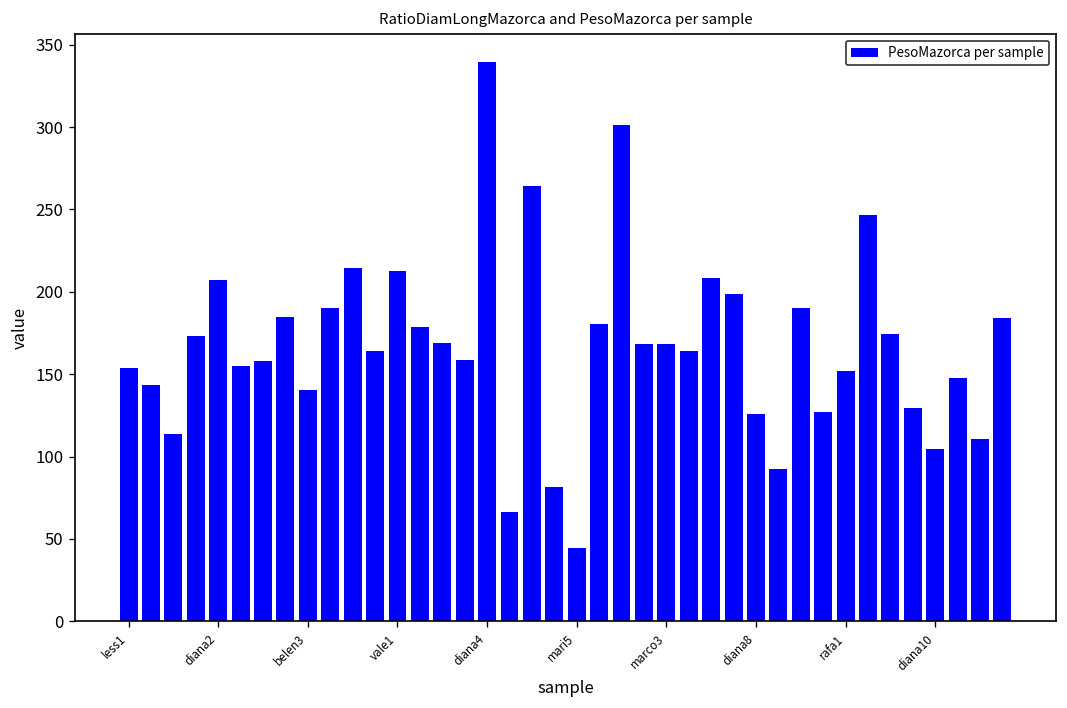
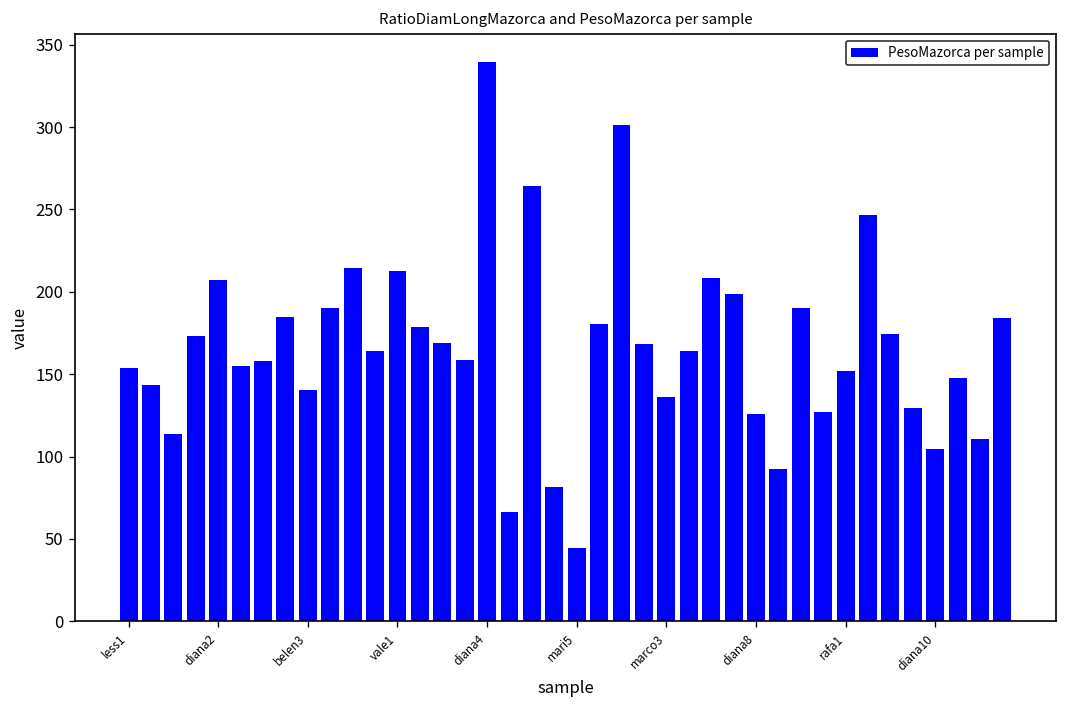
marco3: 168 -> 136
